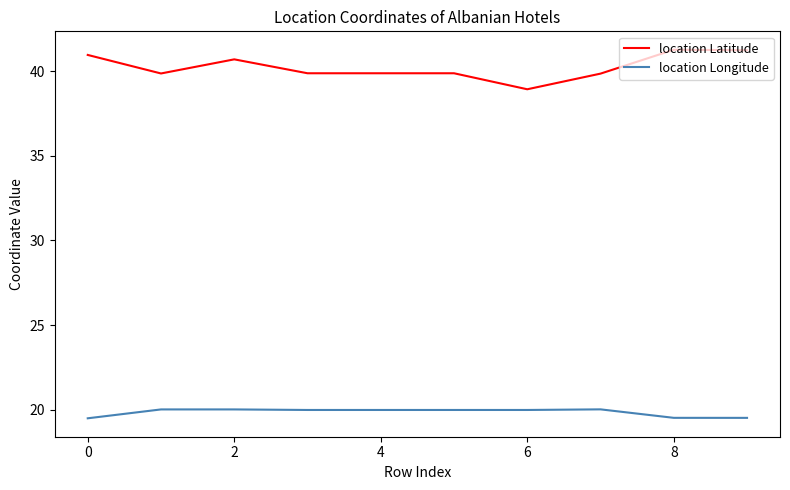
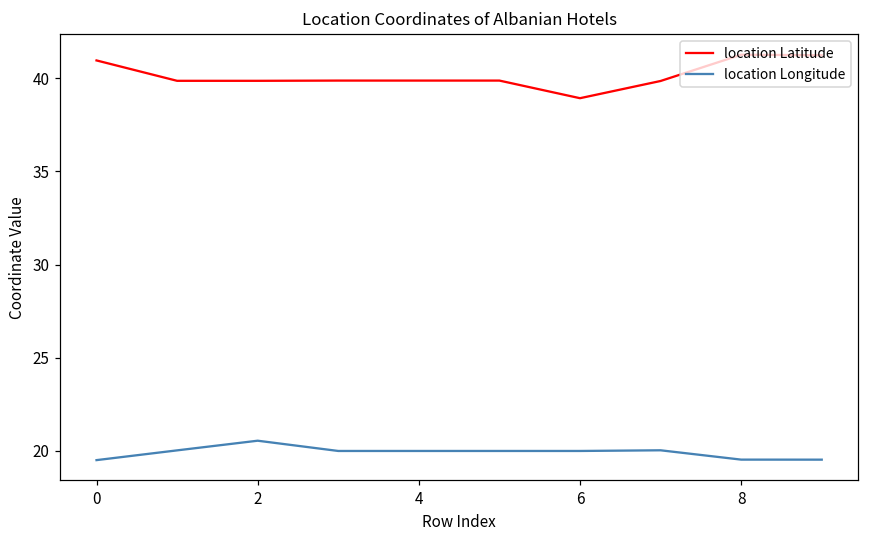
location Latitude, 2: 40.7 -> 39.9
location Longitude, 2: 20.0 -> 20.5
